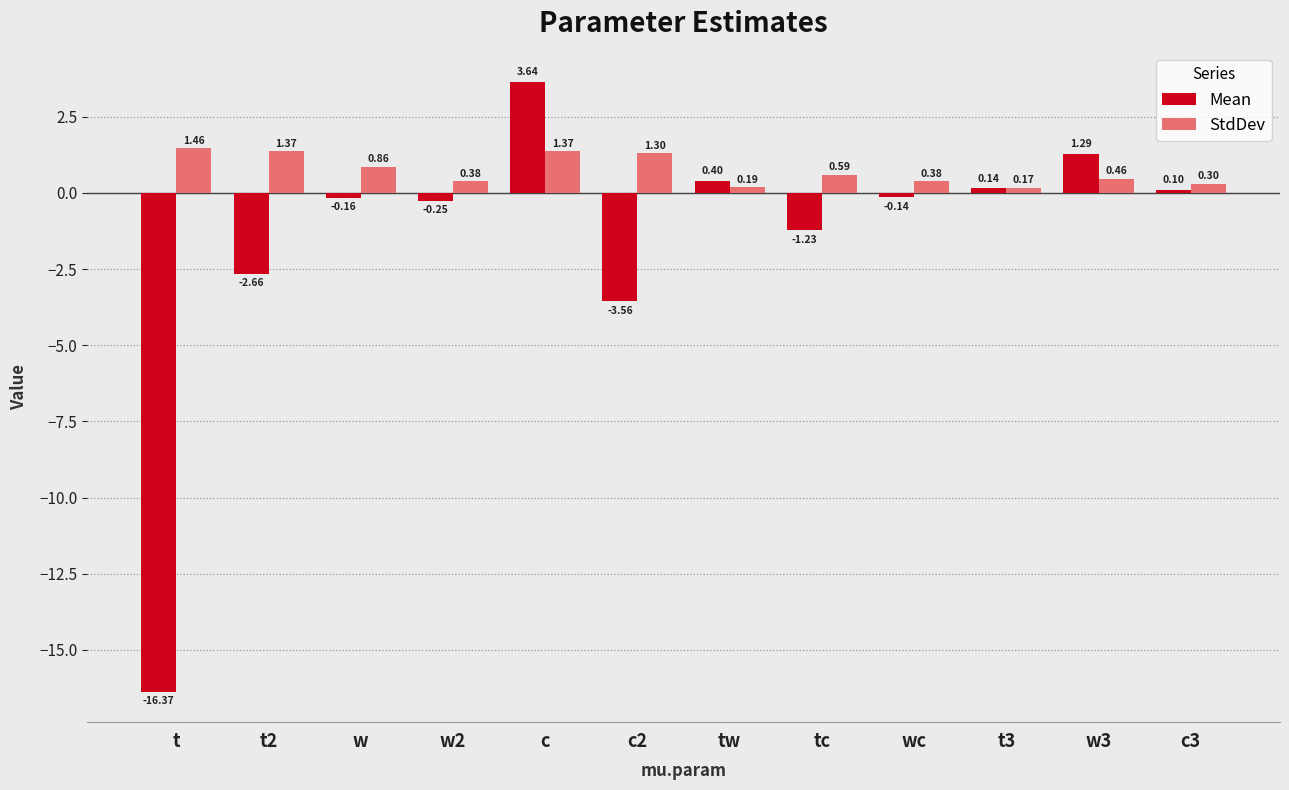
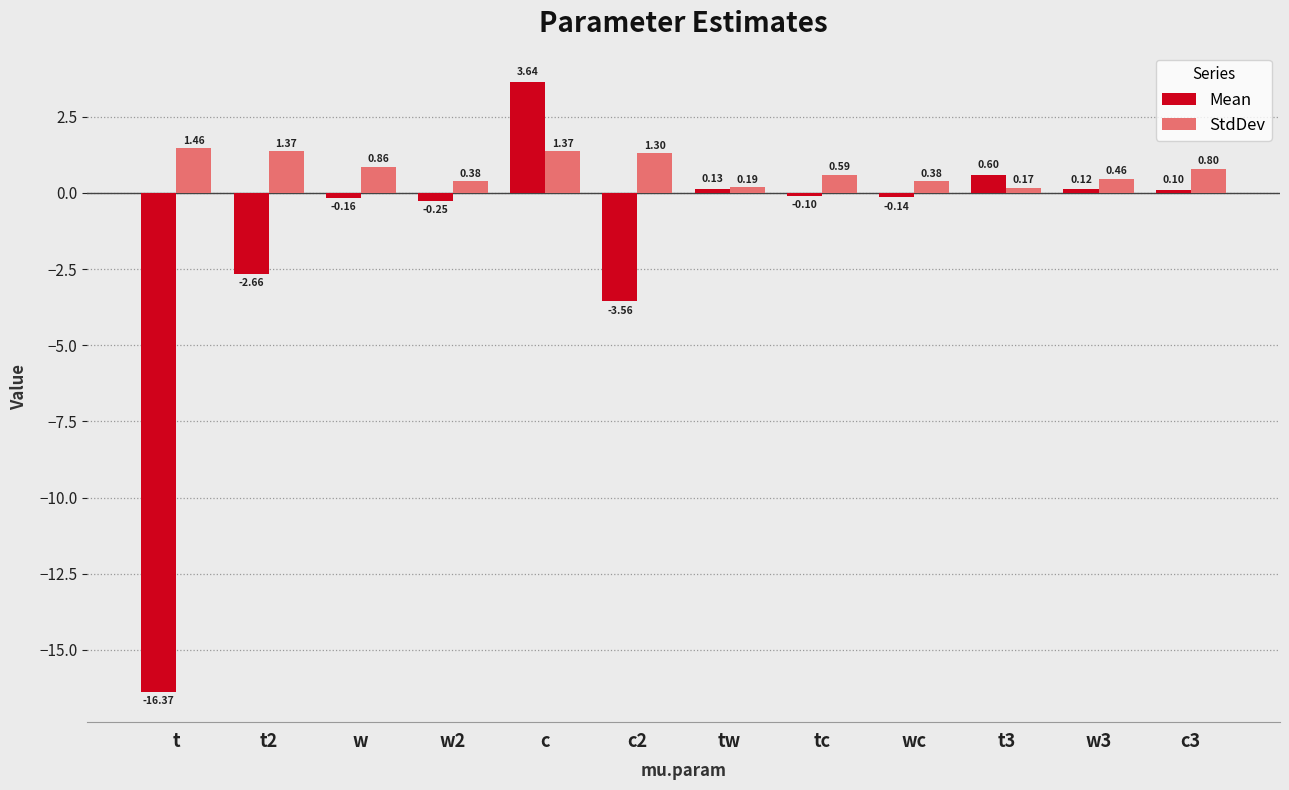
Mean, tw: 0.40 -> 0.13
Mean, tc: -1.23 -> -0.10
Mean, t3: 0.14 -> 0.60
Mean, w3: 1.29 -> 0.12
StdDev, c3: 0.30 -> 0.80
